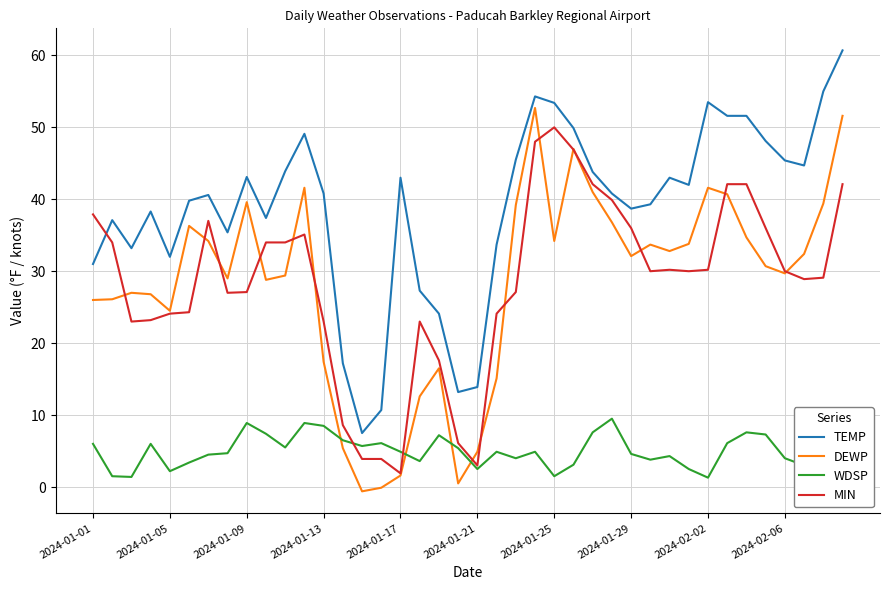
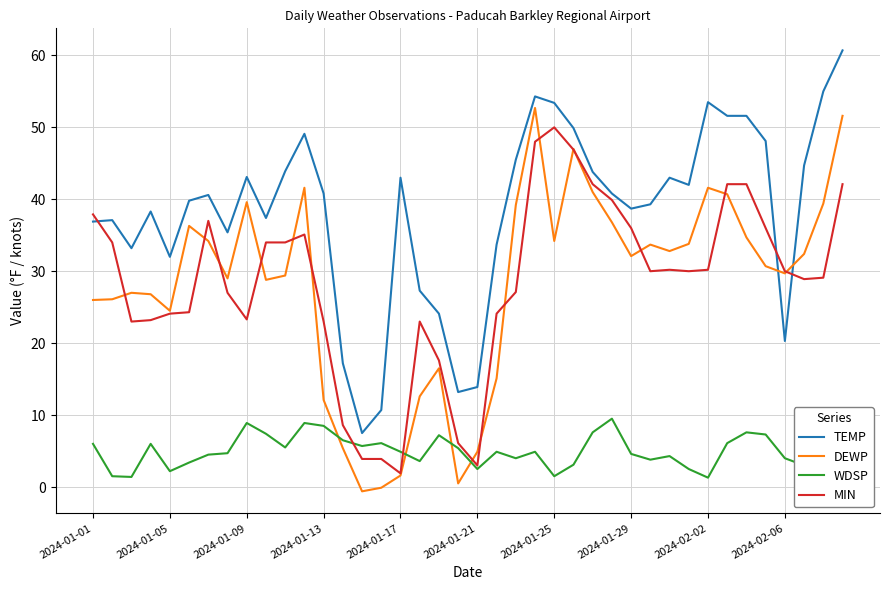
TEMP, 2024-01-01: 31 -> 37
MIN, 2024-01-09: 27 -> 23
DEWP, 2024-01-13: 17 -> 12
TEMP, 2024-02-06: 45 -> 20
